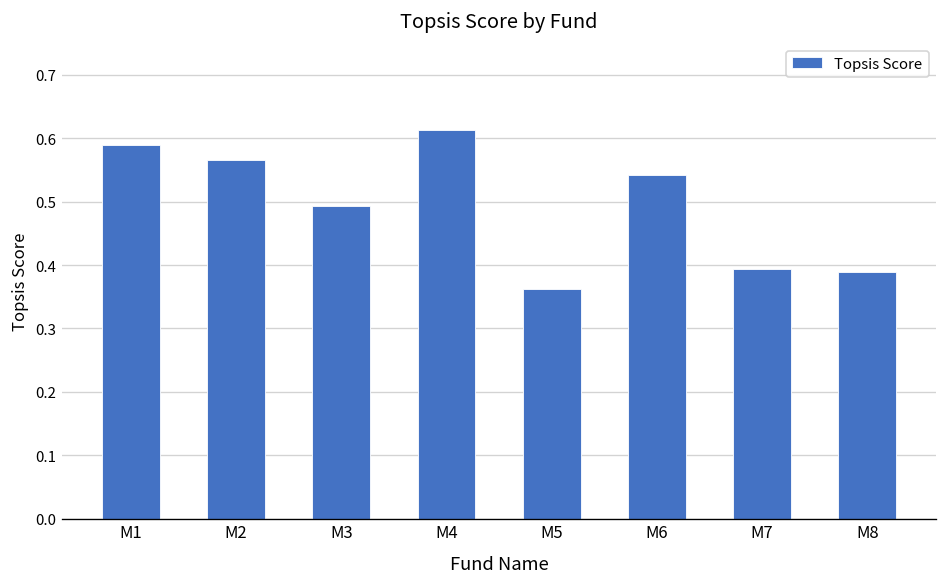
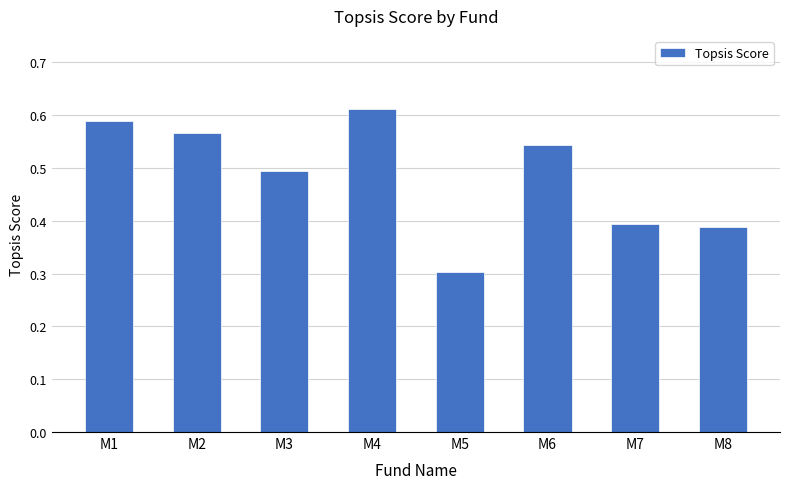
M5: 0.36 -> 0.30
